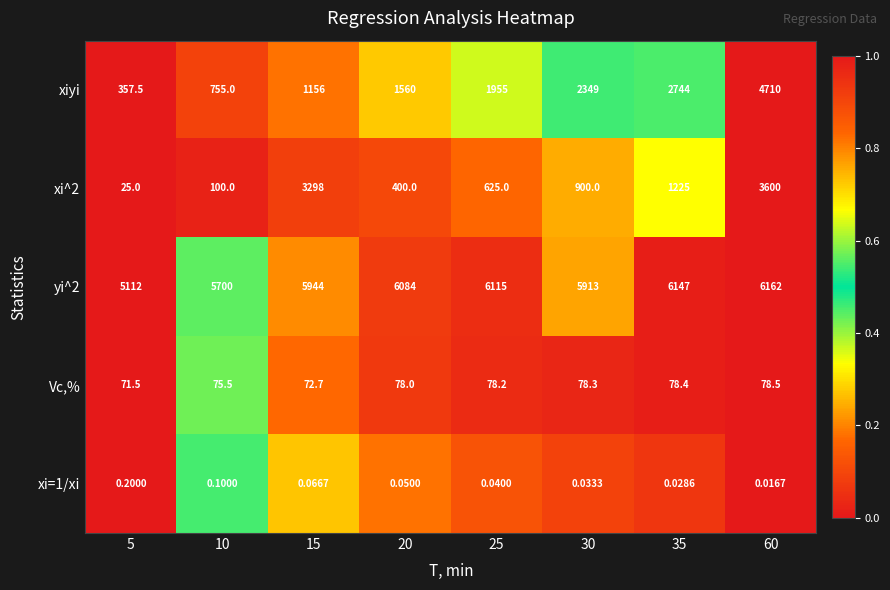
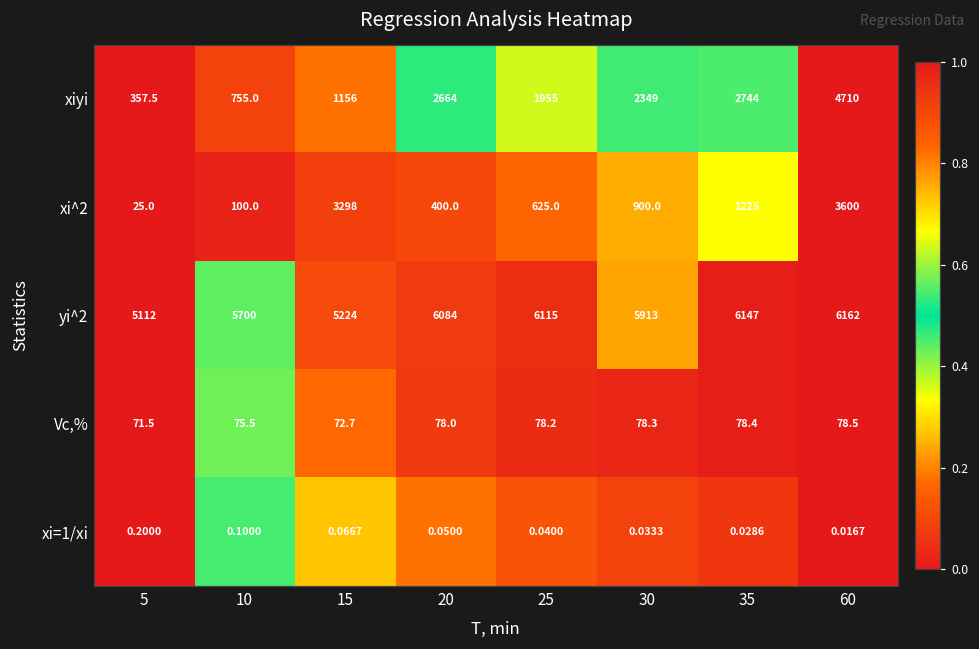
xiyi, 20: 1560 -> 2664
yi^2, 15: 5944 -> 5224
